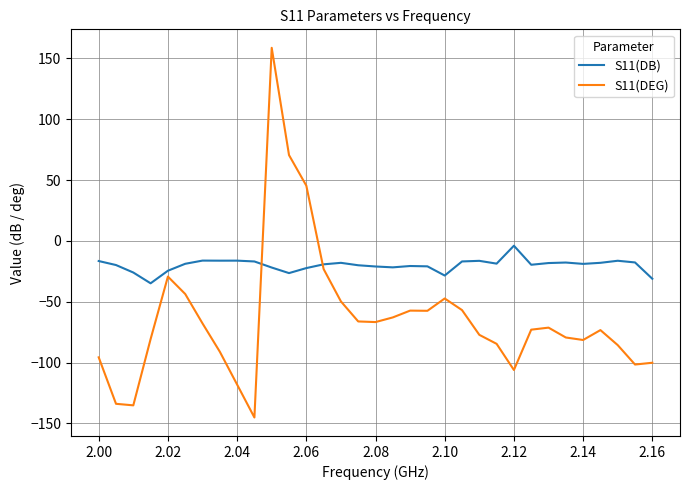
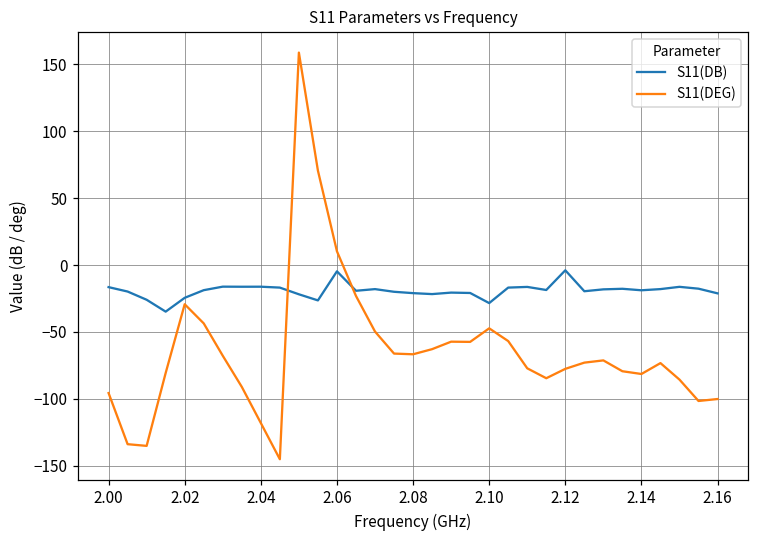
S11(DB), 2.06: -22 -> -5
S11(DEG), 2.06: 45 -> 10
S11(DEG), 2.12: -106 -> -78
S11(DB), 2.16: -31 -> -21
